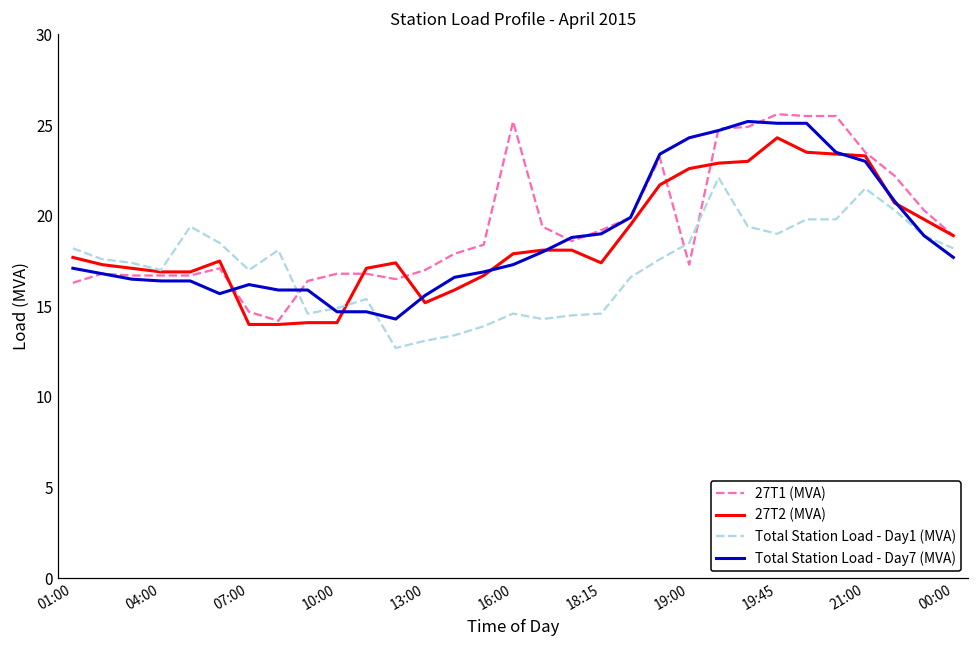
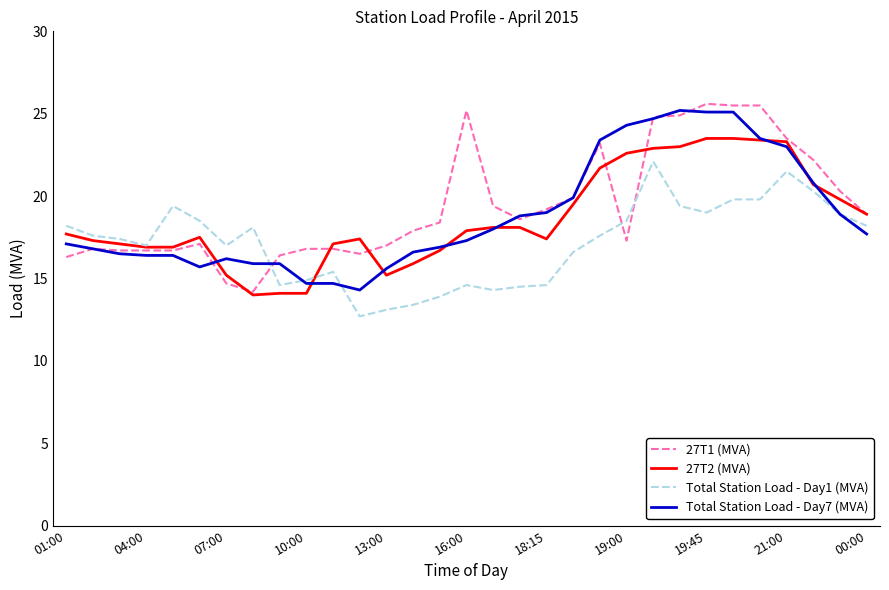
27T2 (MVA), 07:00: 14.0 -> 15.2
27T2 (MVA), 19:45: 24.3 -> 23.5
